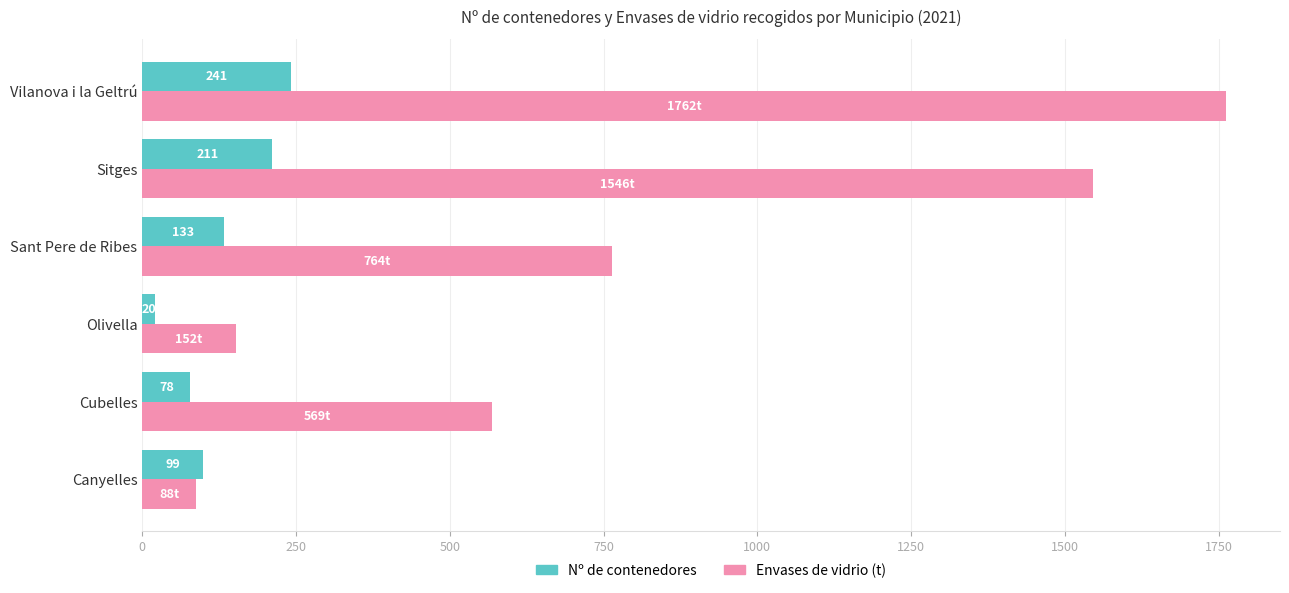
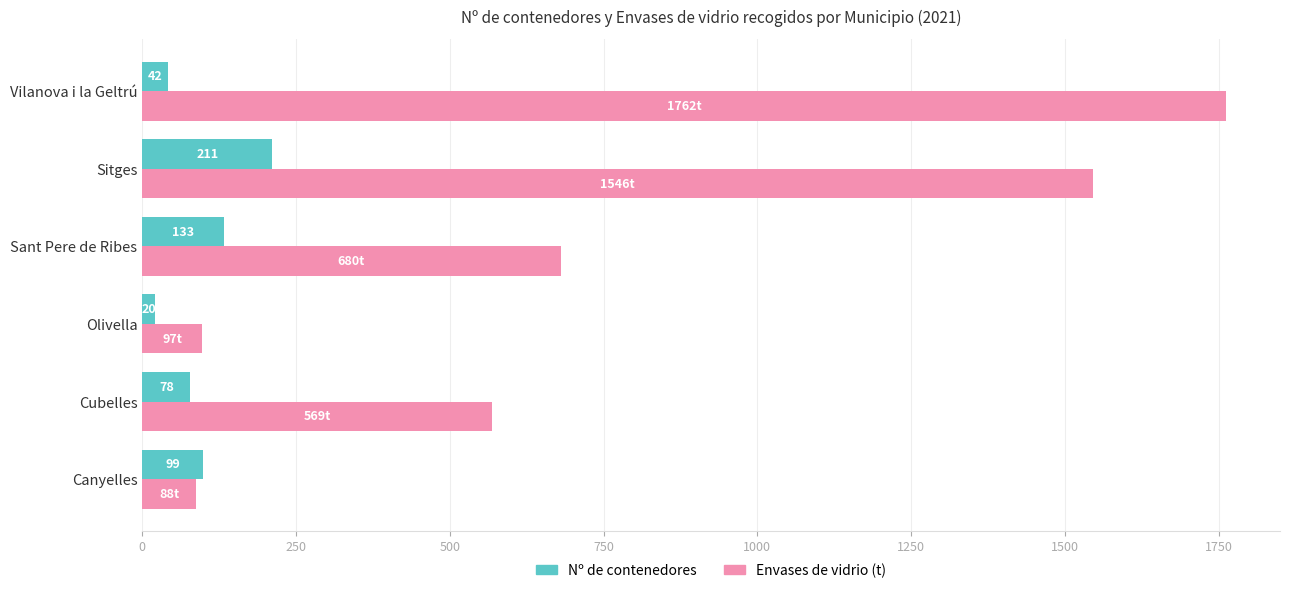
Nº de contenedores, Vilanova i la Geltrú: 241 -> 42
Envases de vidrio (t), Sant Pere de Ribes: 764t -> 680t
Envases de vidrio (t), Olivella: 152t -> 97t
